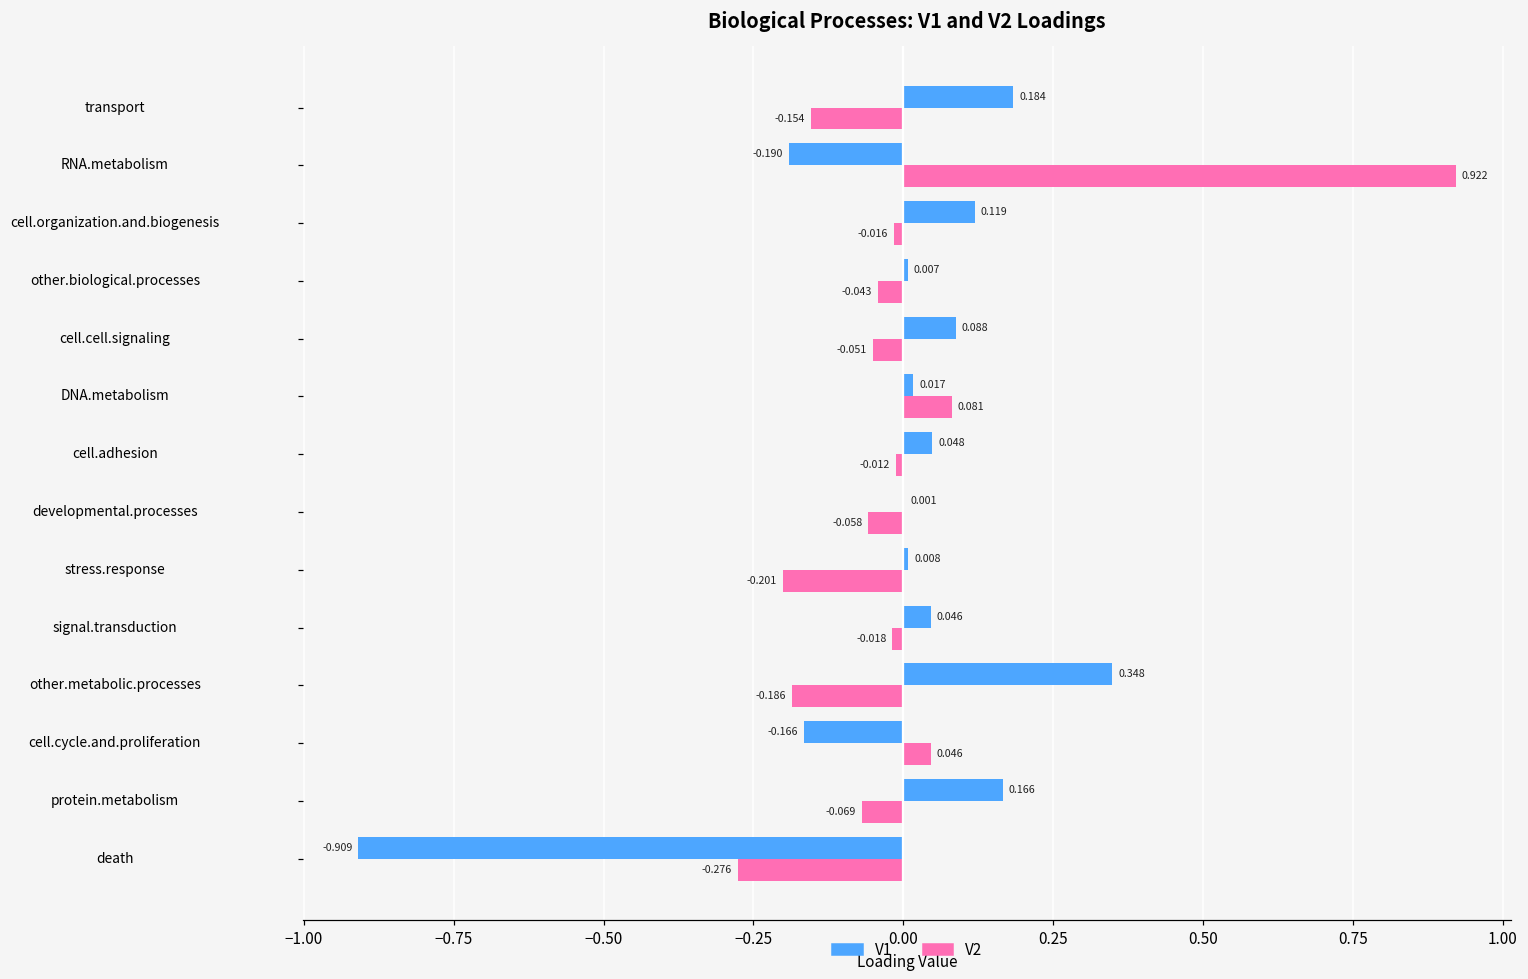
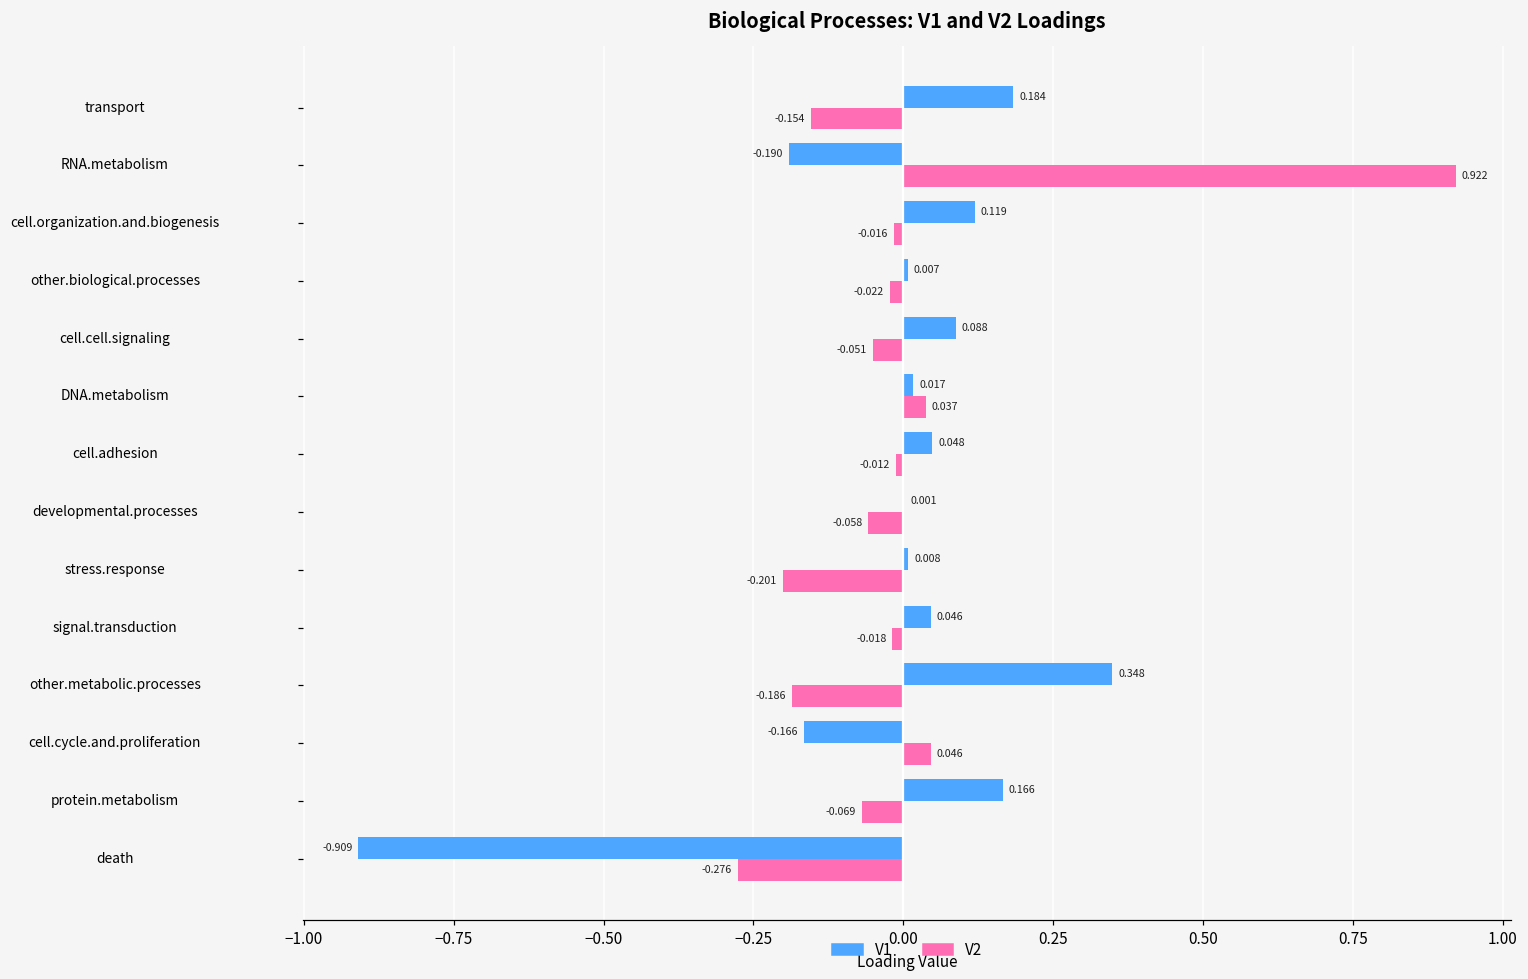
V2, other.biological.processes: -0.043 -> -0.022
V2, DNA.metabolism: 0.081 -> 0.037
